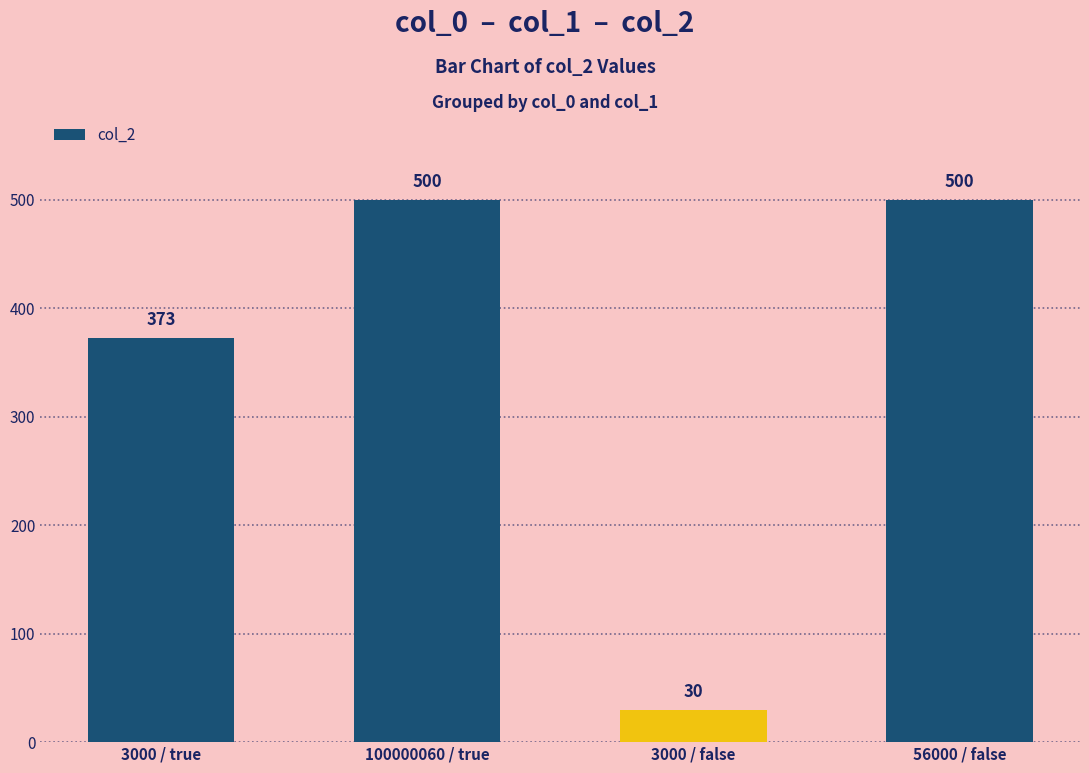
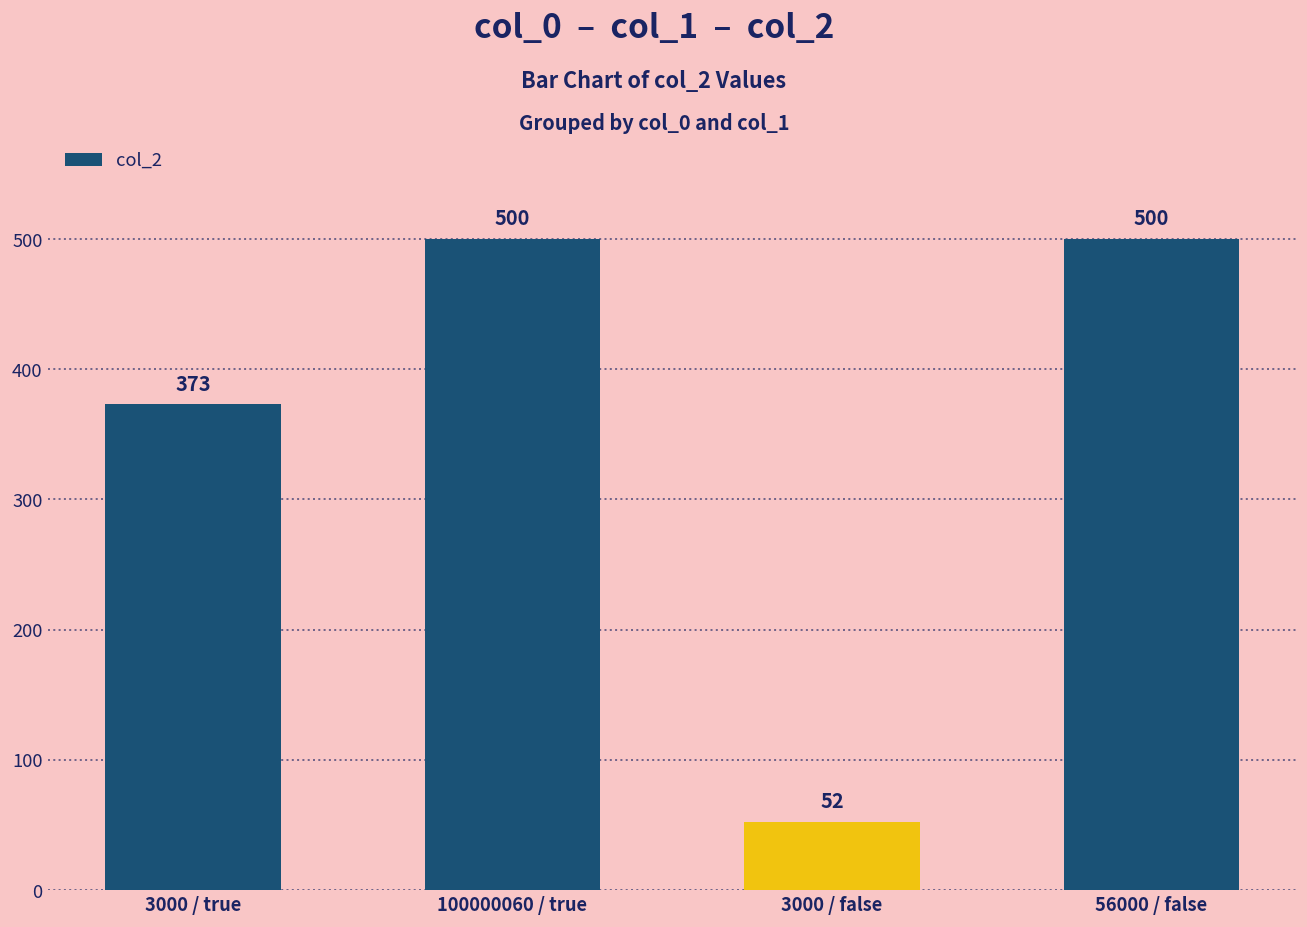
3000 / false: 30 -> 52
